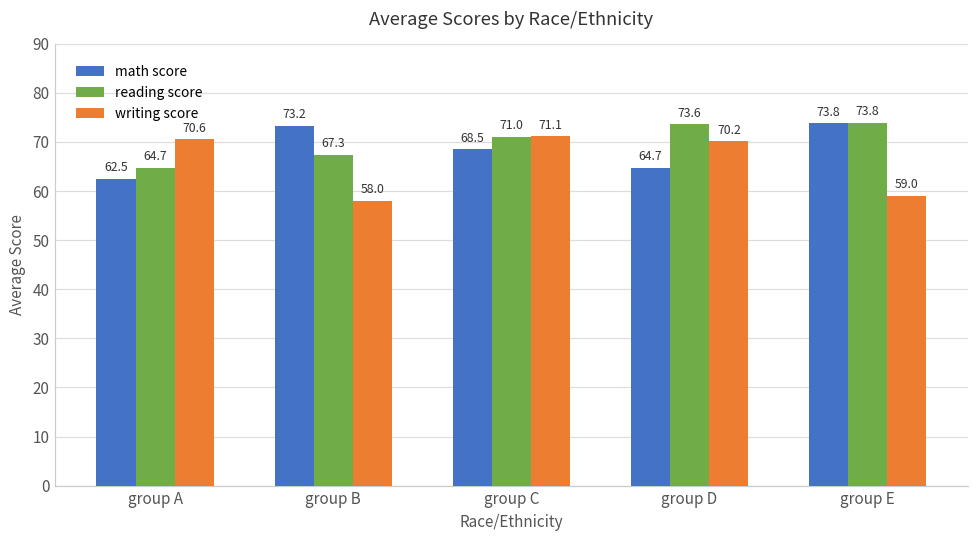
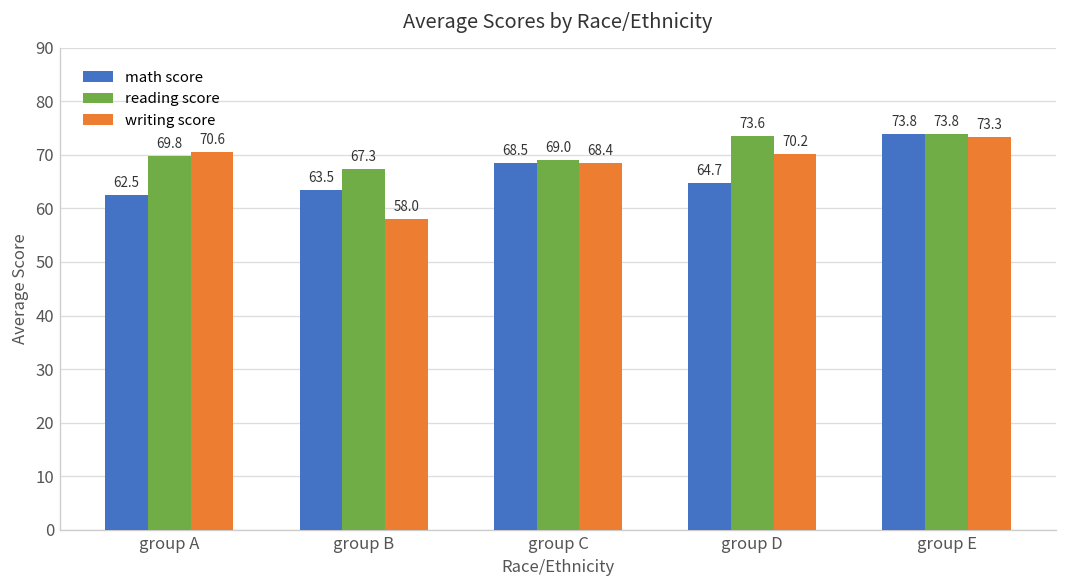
reading score, group A: 64.7 -> 69.8
math score, group B: 73.2 -> 63.5
reading score, group C: 71.0 -> 69.0
writing score, group C: 71.1 -> 68.4
writing score, group E: 59.0 -> 73.3
